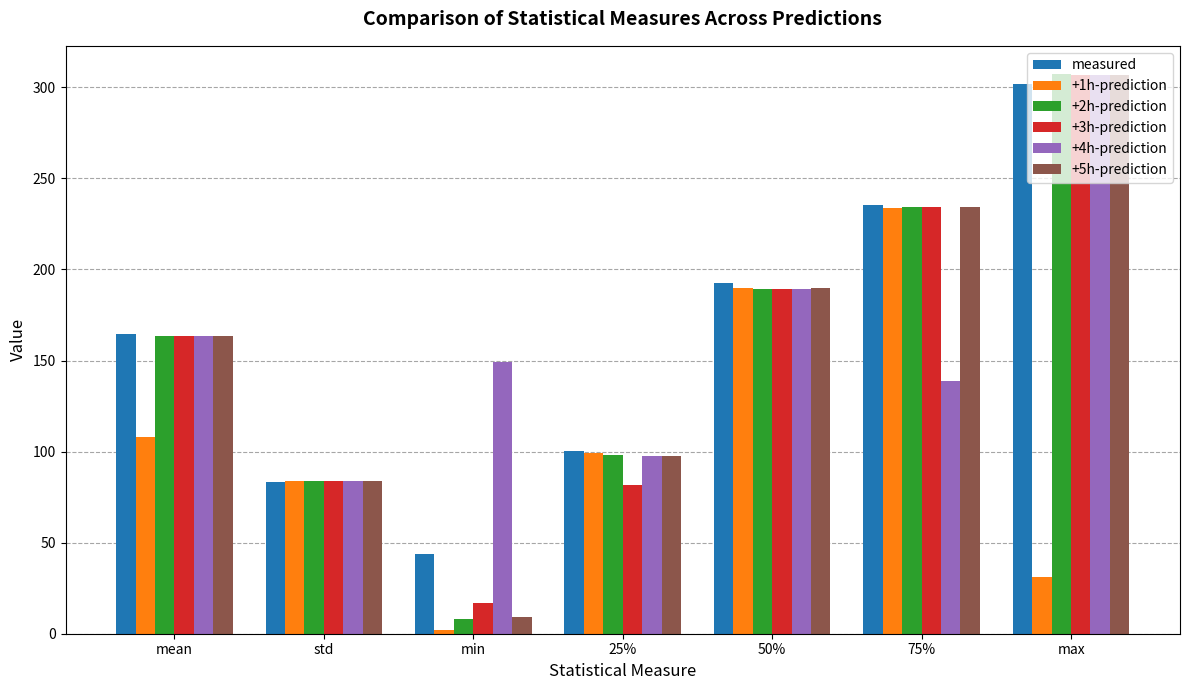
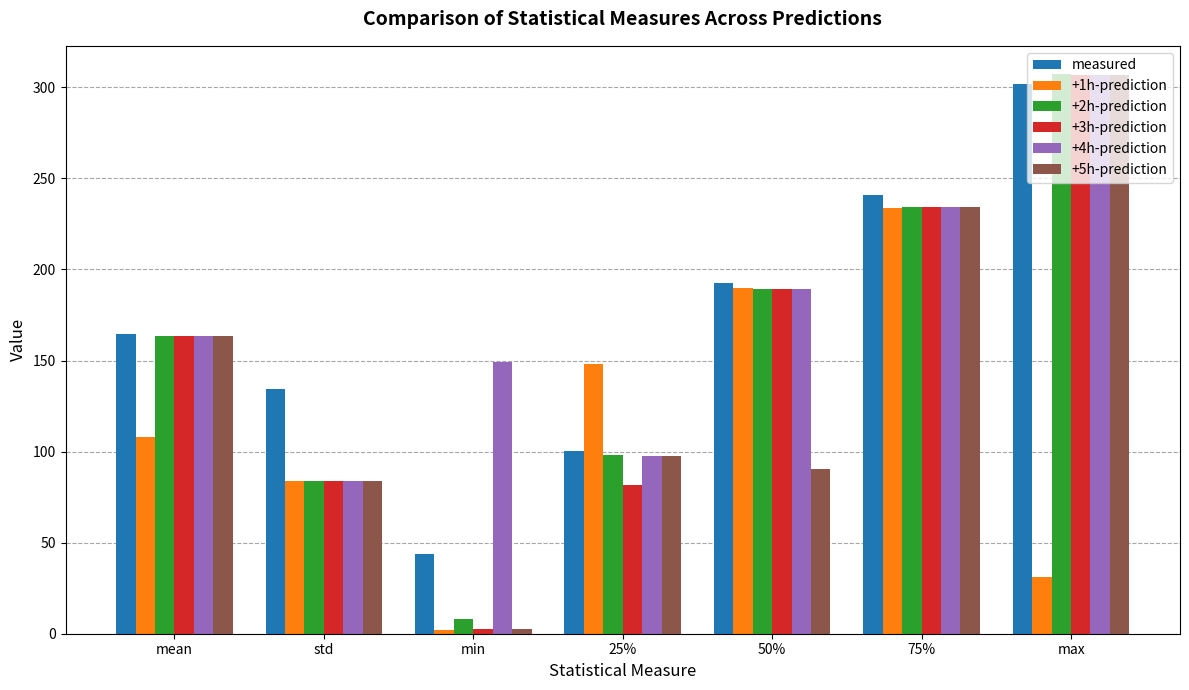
measured, std: 84 -> 135
+3h-prediction, min: 17 -> 2
+5h-prediction, min: 9 -> 3
+1h-prediction, 25%: 99 -> 148
+5h-prediction, 50%: 190 -> 90
measured, 75%: 235 -> 241
+4h-prediction, 75%: 139 -> 234
